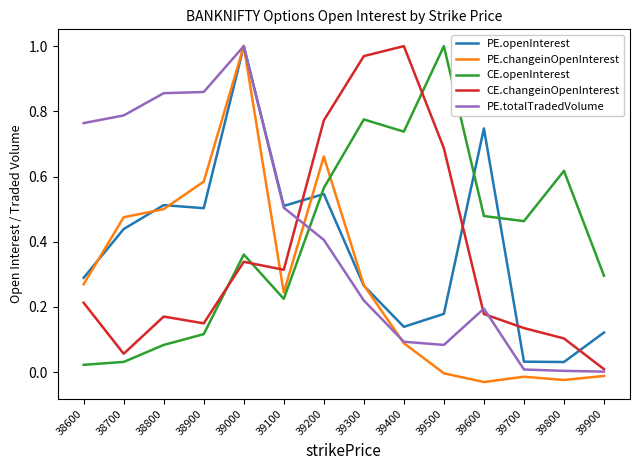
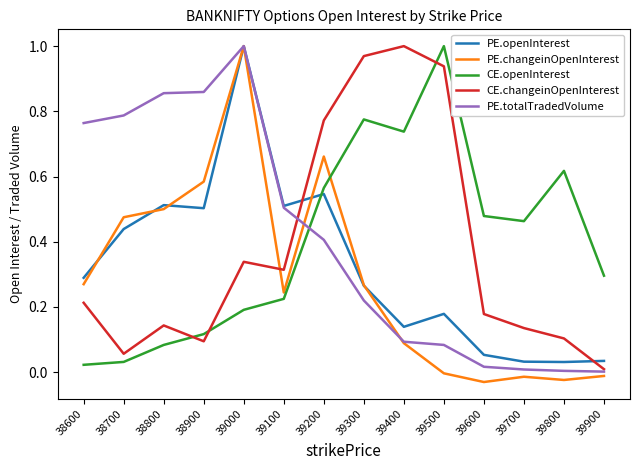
CE.changeinOpenInterest, 38800: 0.17 -> 0.14
CE.changeinOpenInterest, 38900: 0.15 -> 0.09
CE.openInterest, 39000: 0.36 -> 0.19
CE.changeinOpenInterest, 39500: 0.69 -> 0.94
PE.openInterest, 39600: 0.75 -> 0.05
PE.totalTradedVolume, 39600: 0.19 -> 0.02
PE.openInterest, 39900: 0.12 -> 0.03
